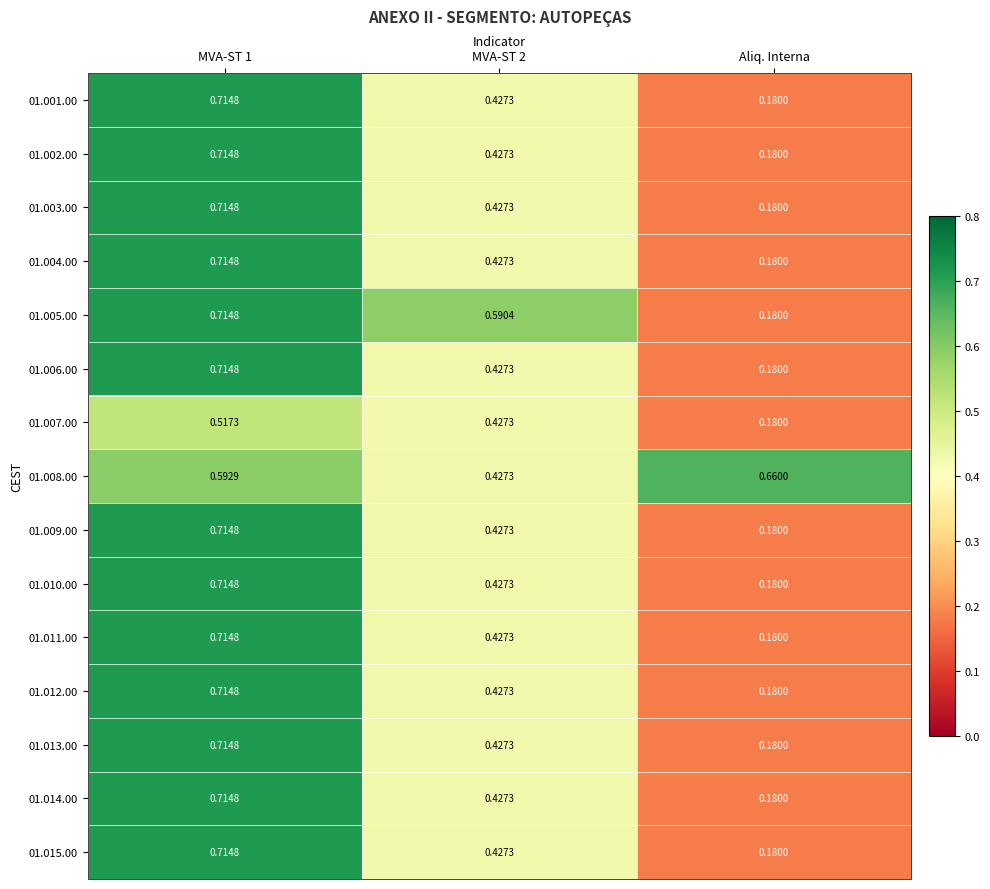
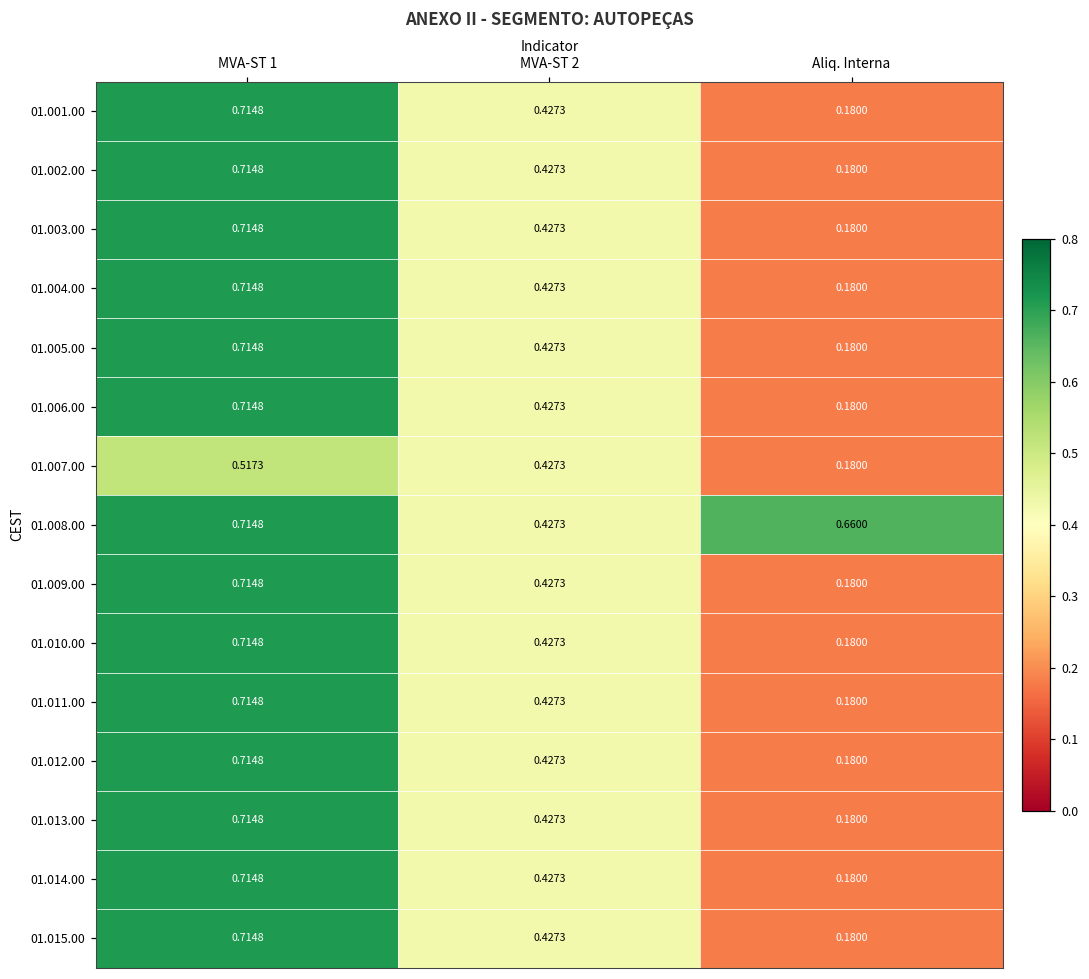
01.005.00, MVA-ST 2: 0.5904 -> 0.4273
01.008.00, MVA-ST 1: 0.5929 -> 0.7148
